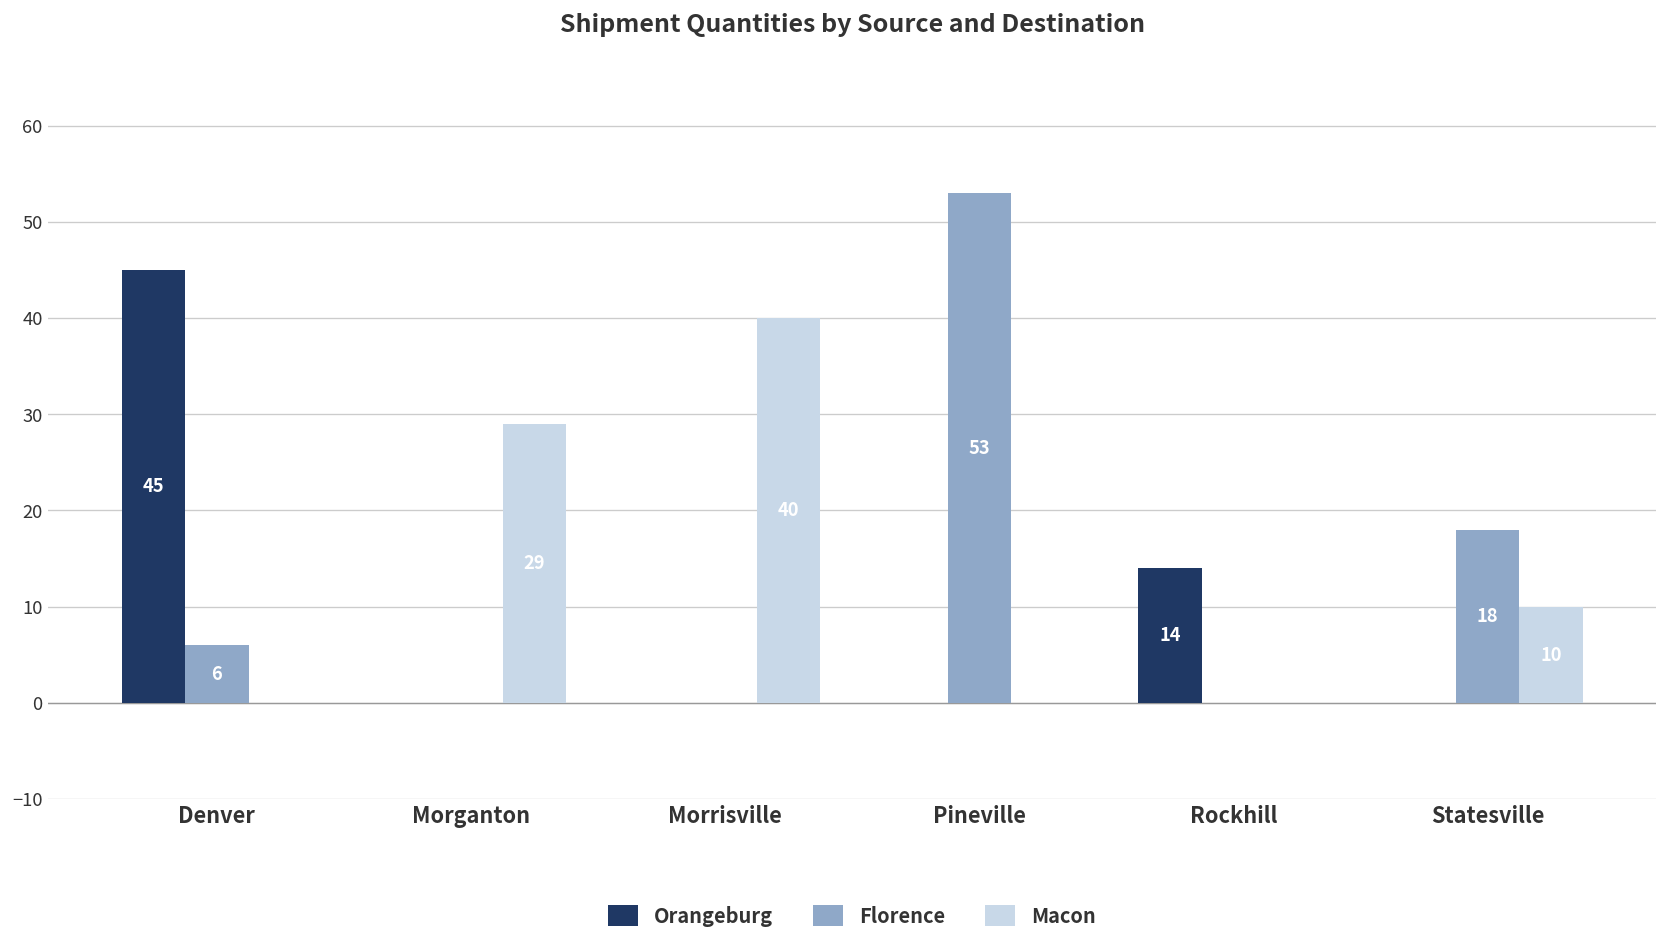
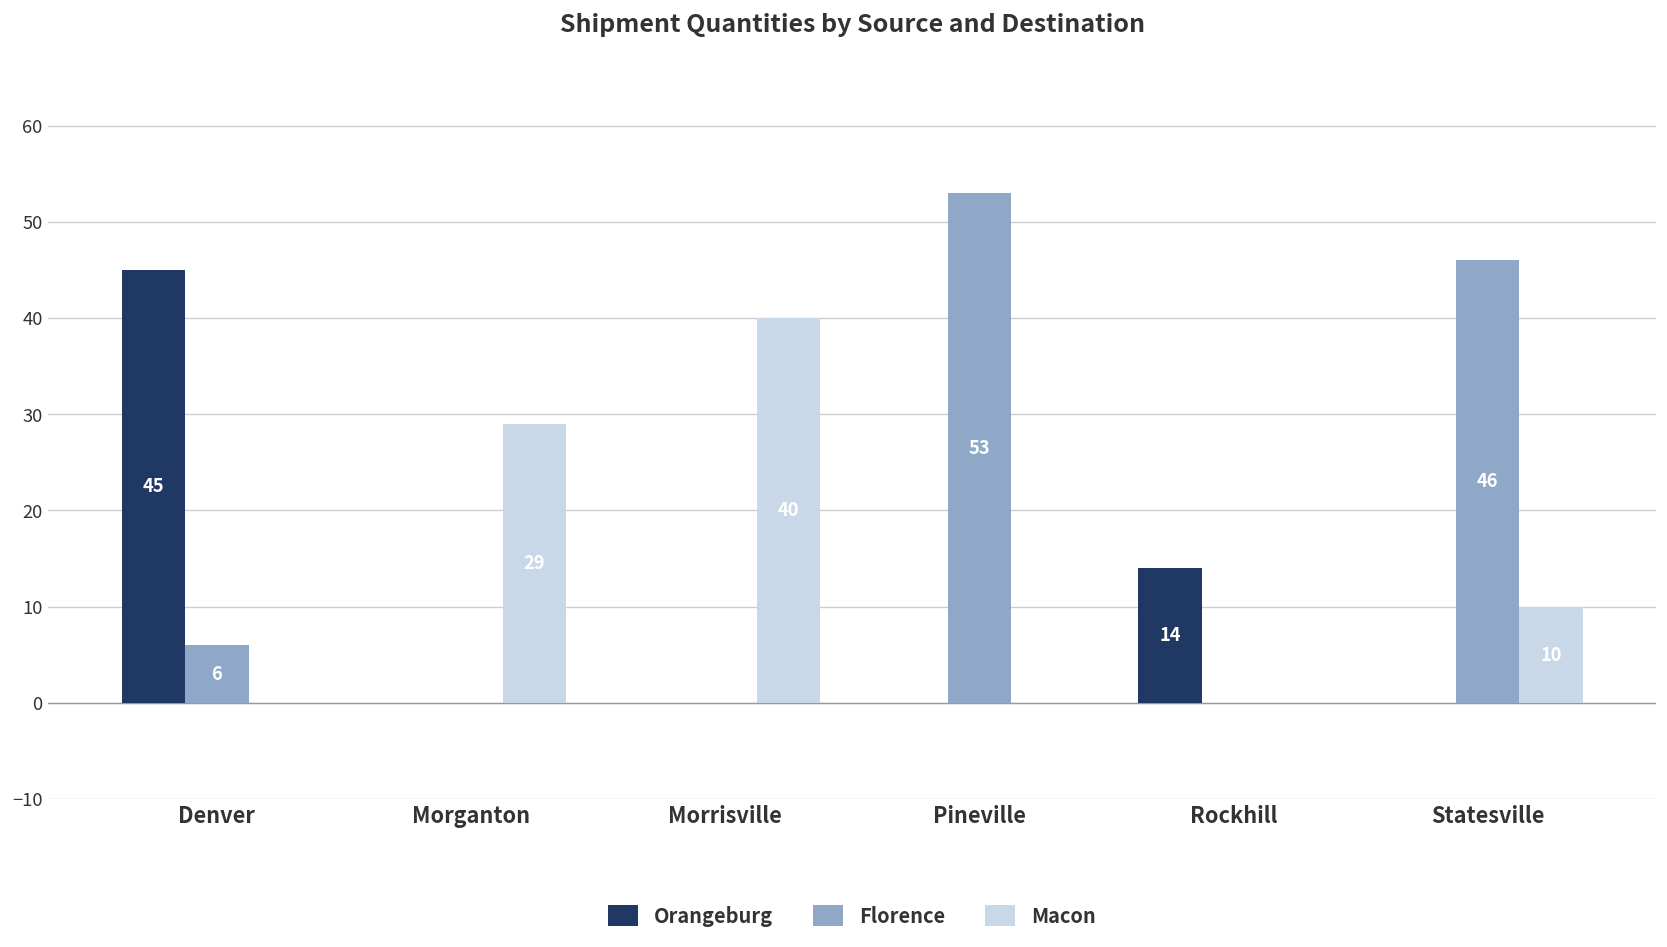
Florence, Statesville: 18 -> 46
